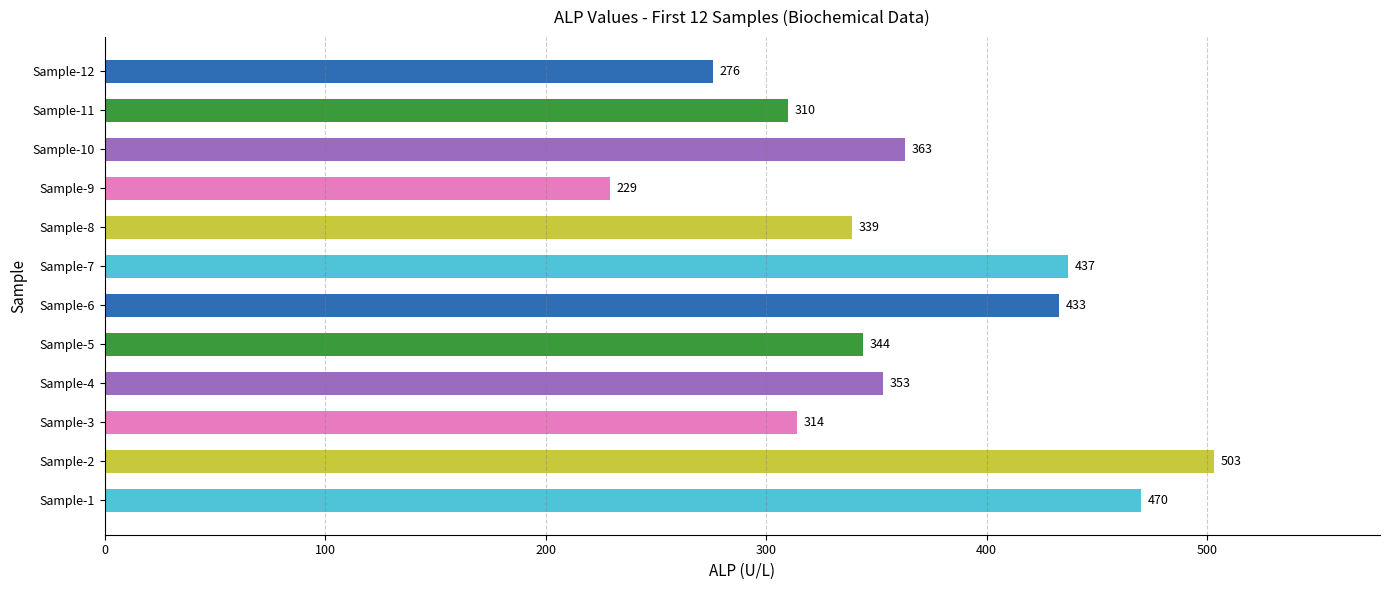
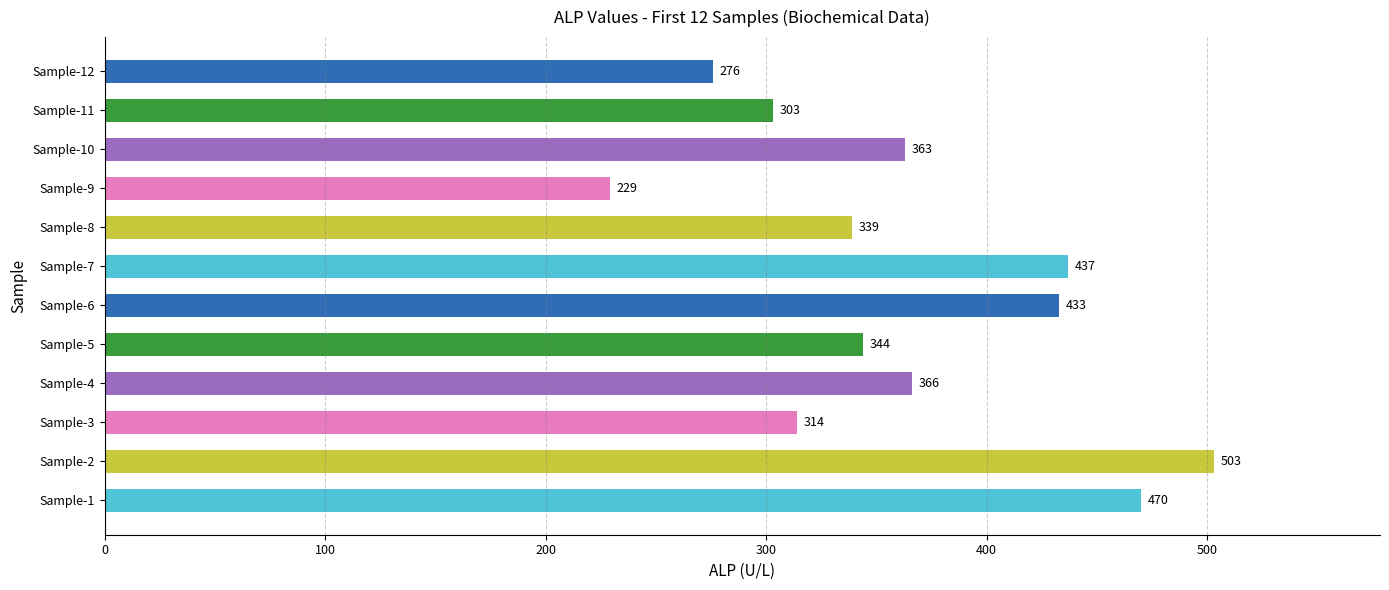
Sample-11: 310 -> 303
Sample-4: 353 -> 366
